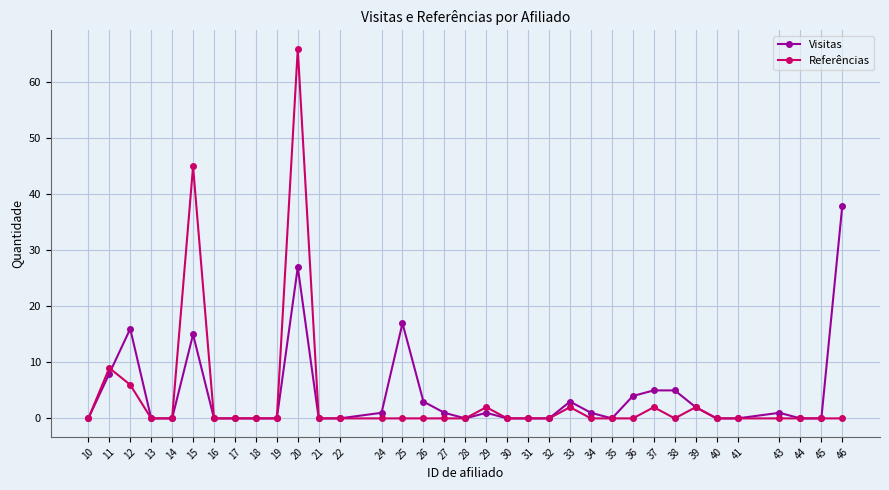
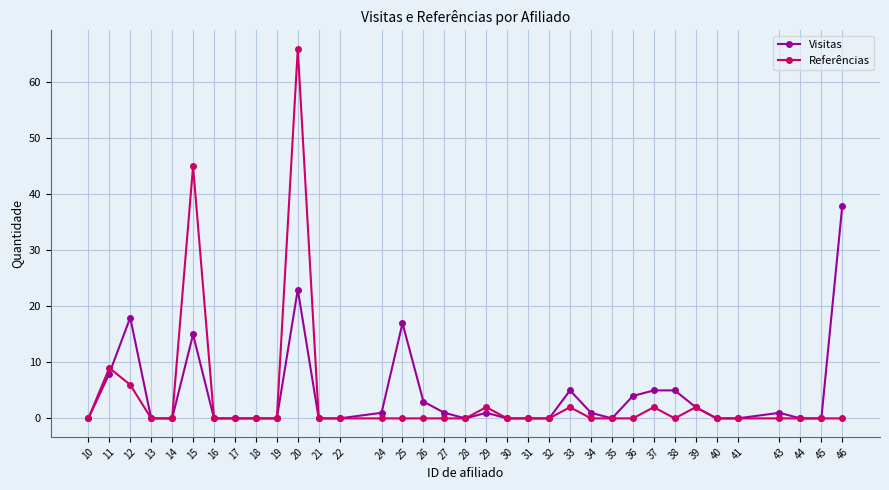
Visitas, 12: 16 -> 18
Visitas, 20: 27 -> 23
Visitas, 33: 3 -> 5
